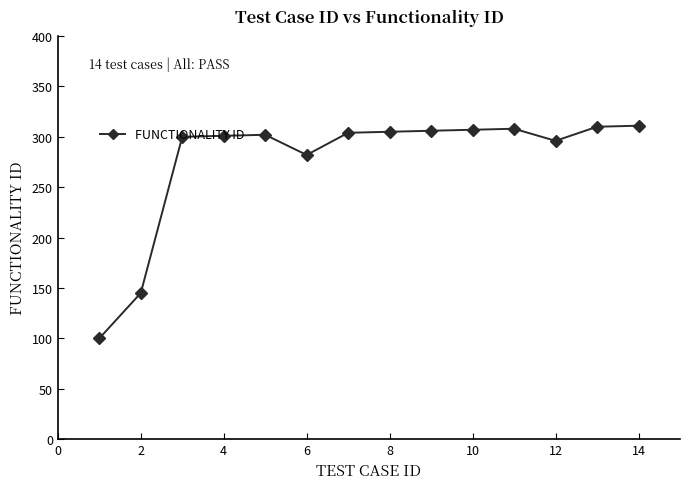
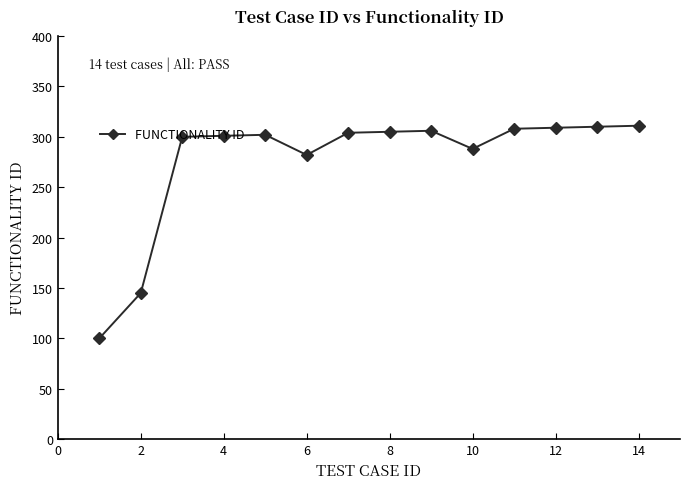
10: 307 -> 288
12: 296 -> 309
